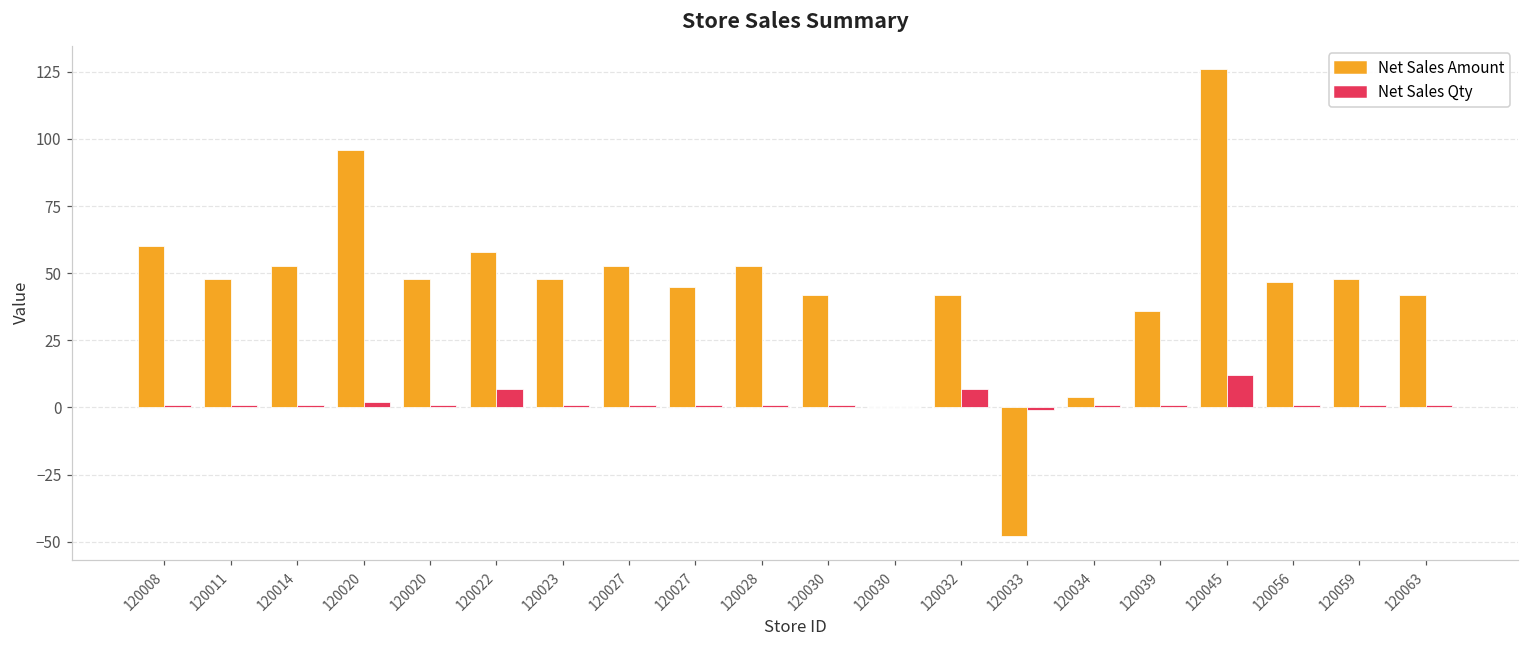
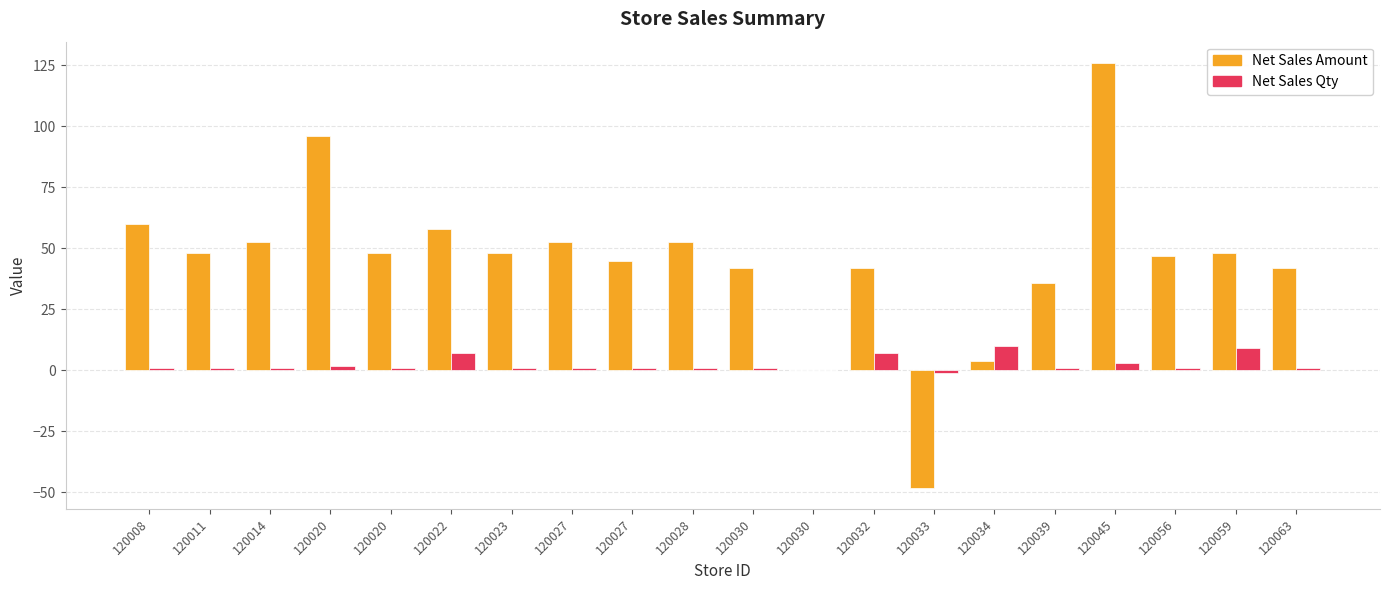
Net Sales Qty, 120034: 1 -> 10
Net Sales Qty, 120045: 12 -> 3
Net Sales Qty, 120059: 1 -> 9
